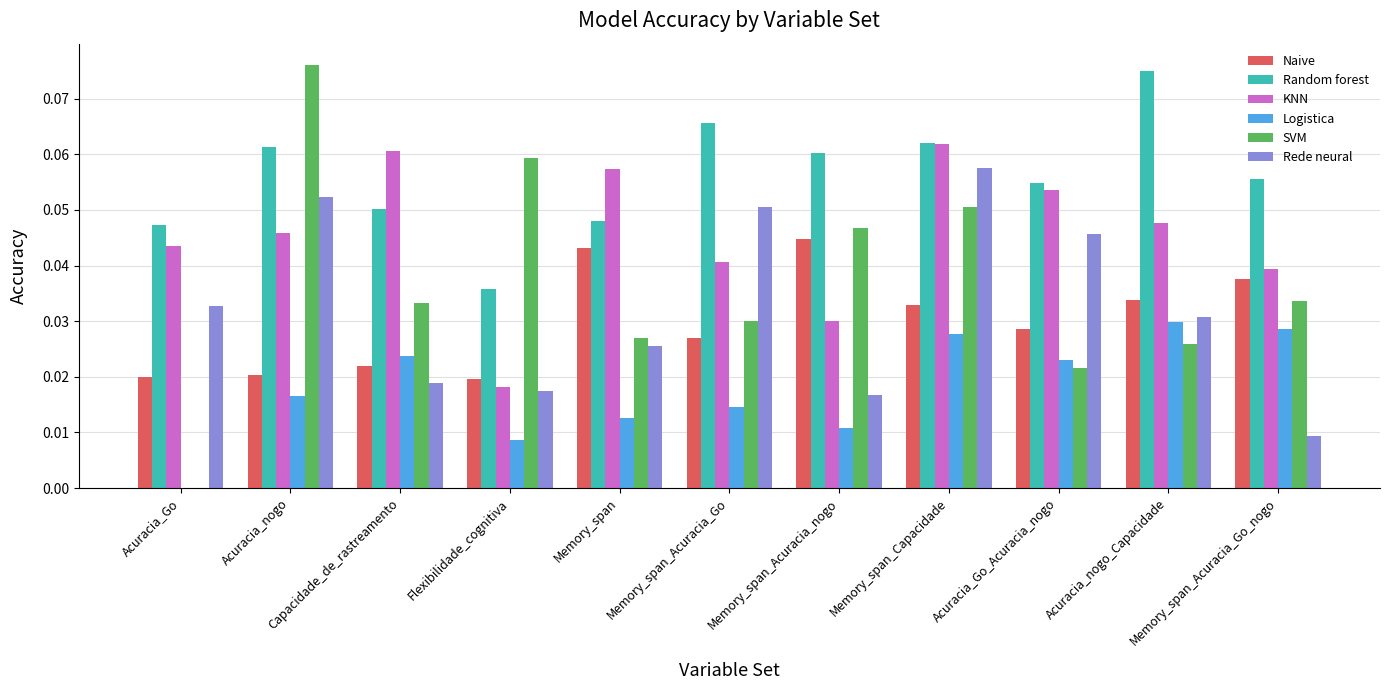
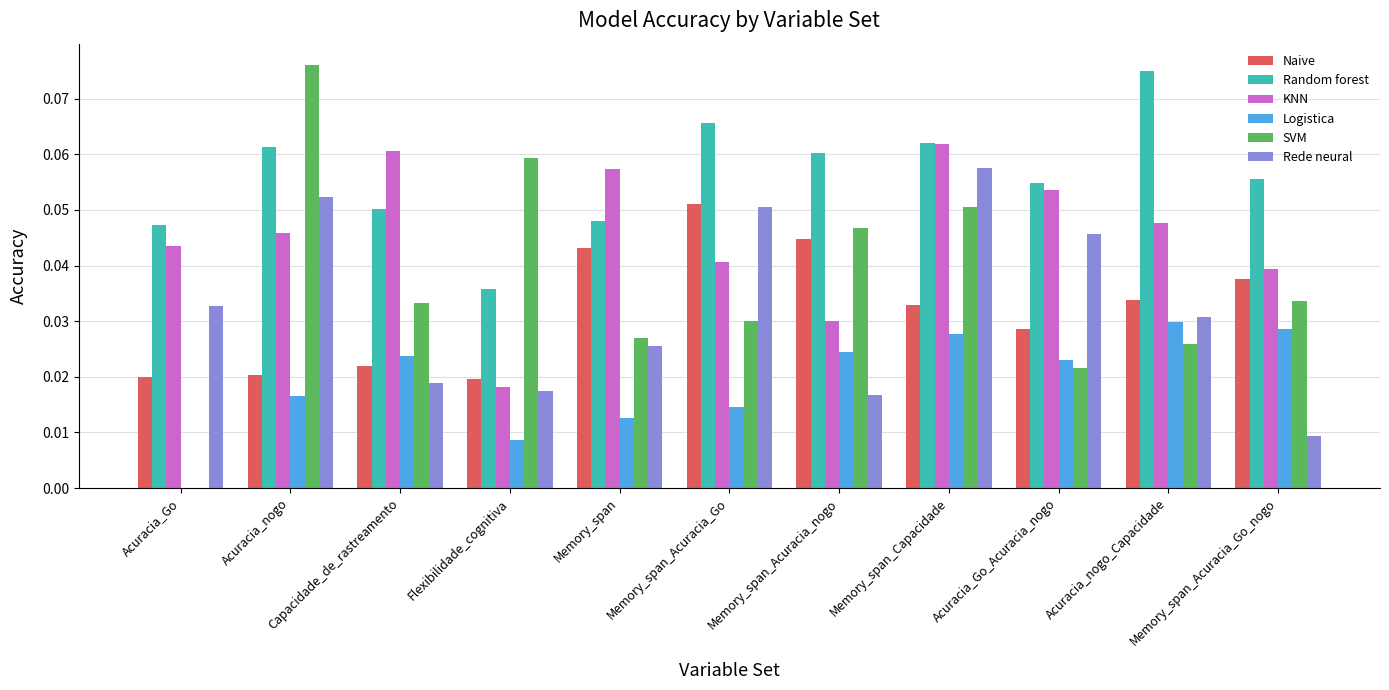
Naive, Memory_span_Acuracia_Go: 0.027 -> 0.051
Logistica, Memory_span_Acuracia_nogo: 0.011 -> 0.024
